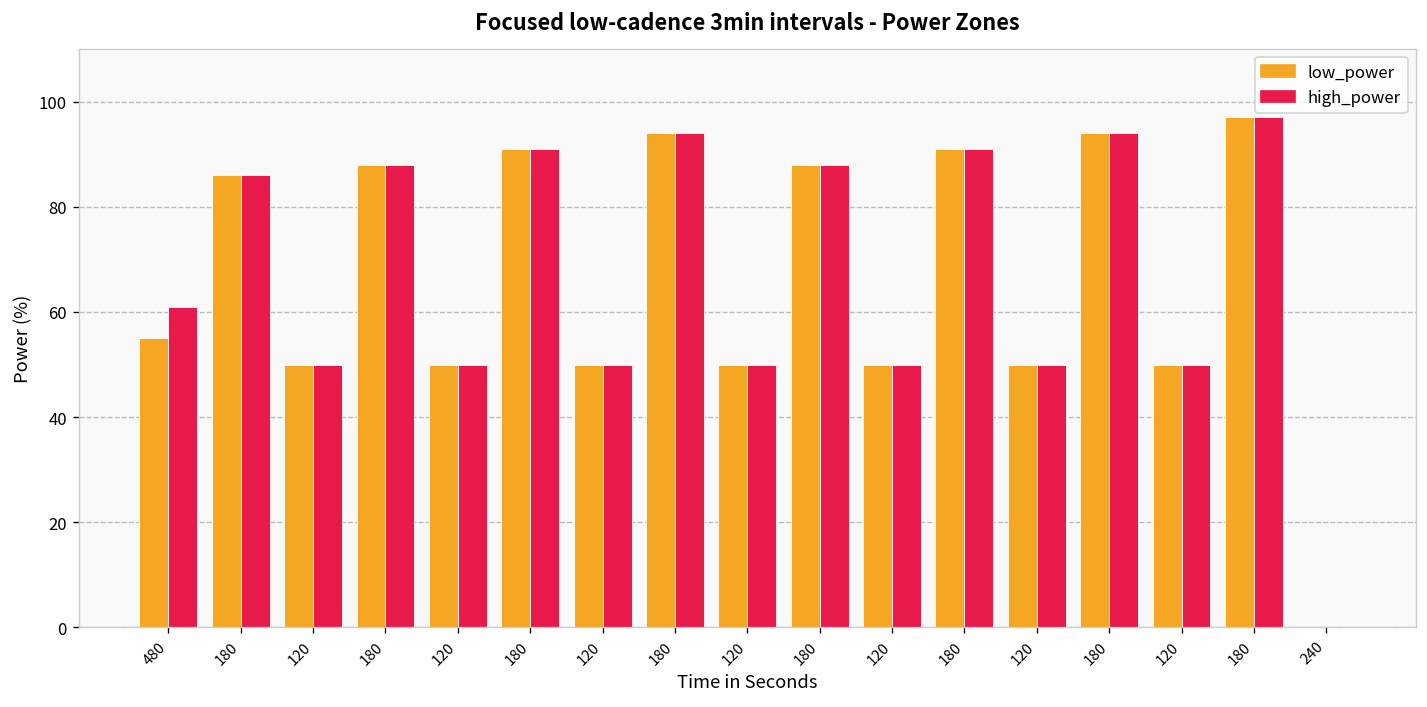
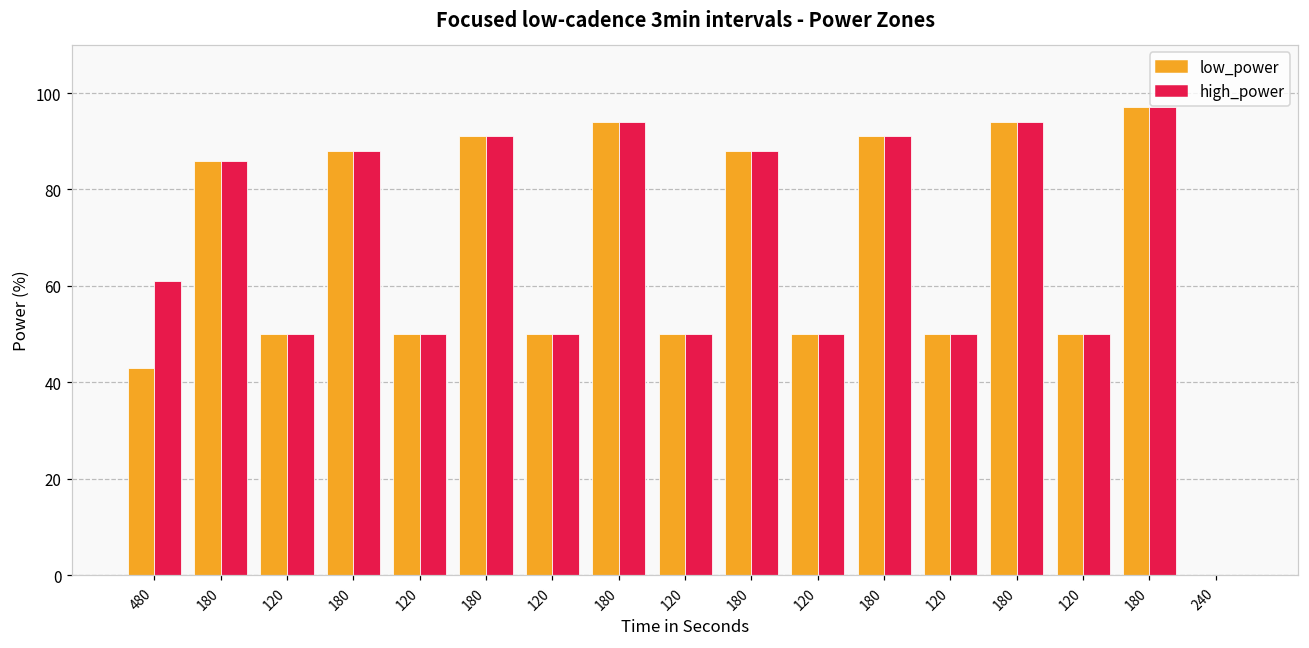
low_power, 480: 55 -> 43
